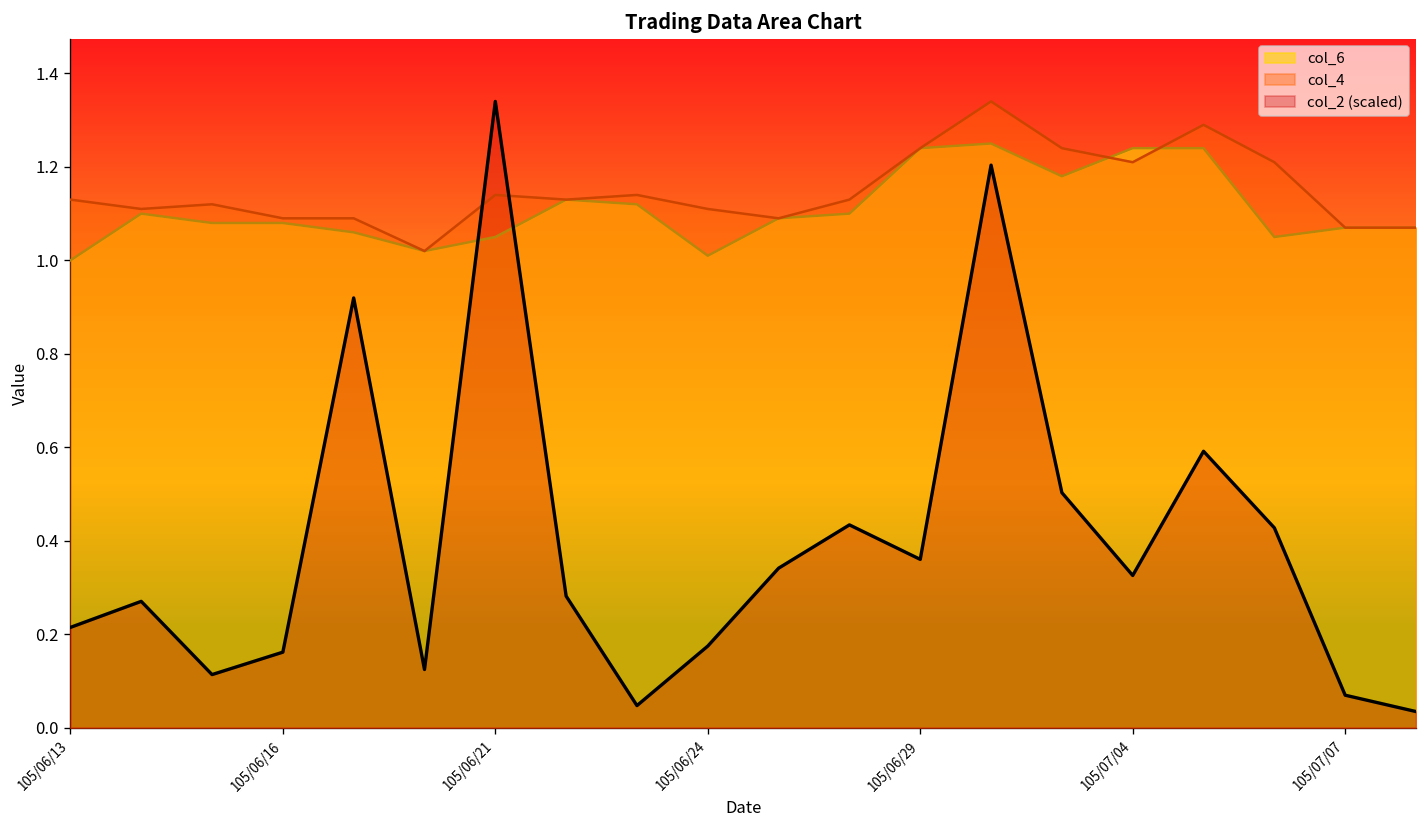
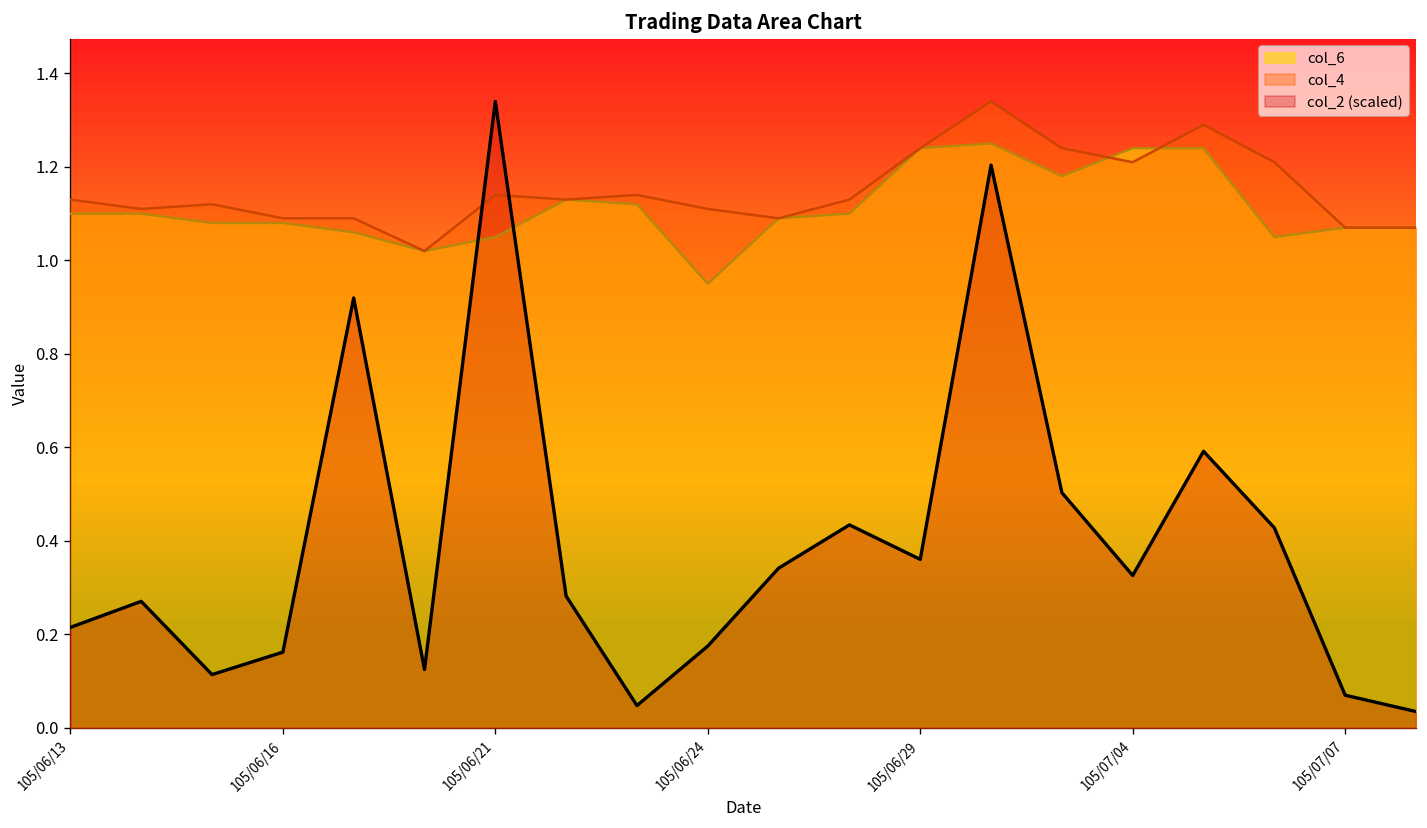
col_6, 105/06/13: 1.0 -> 1.1
col_6, 105/06/24: 1.01 -> 0.95
